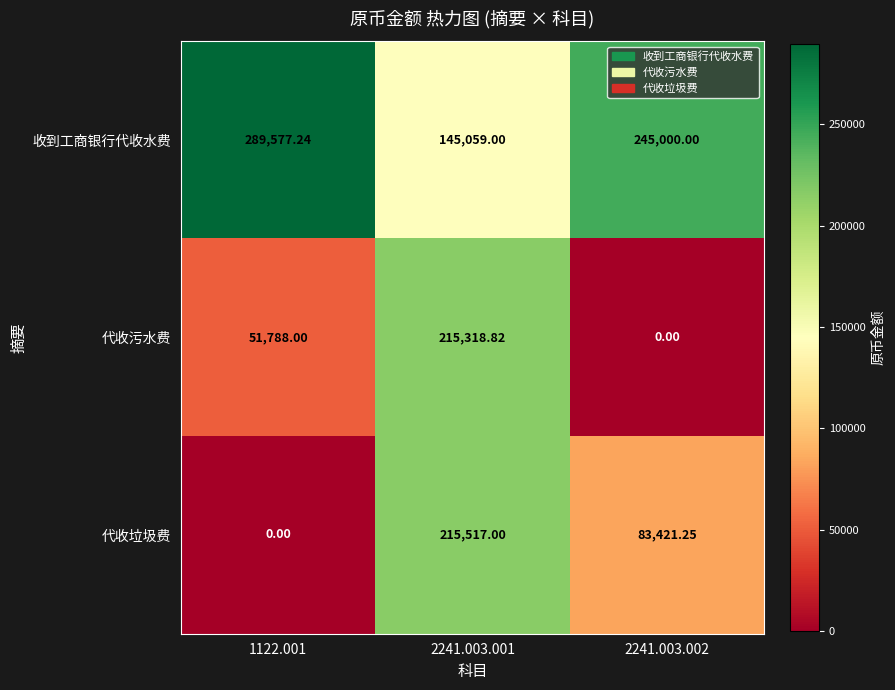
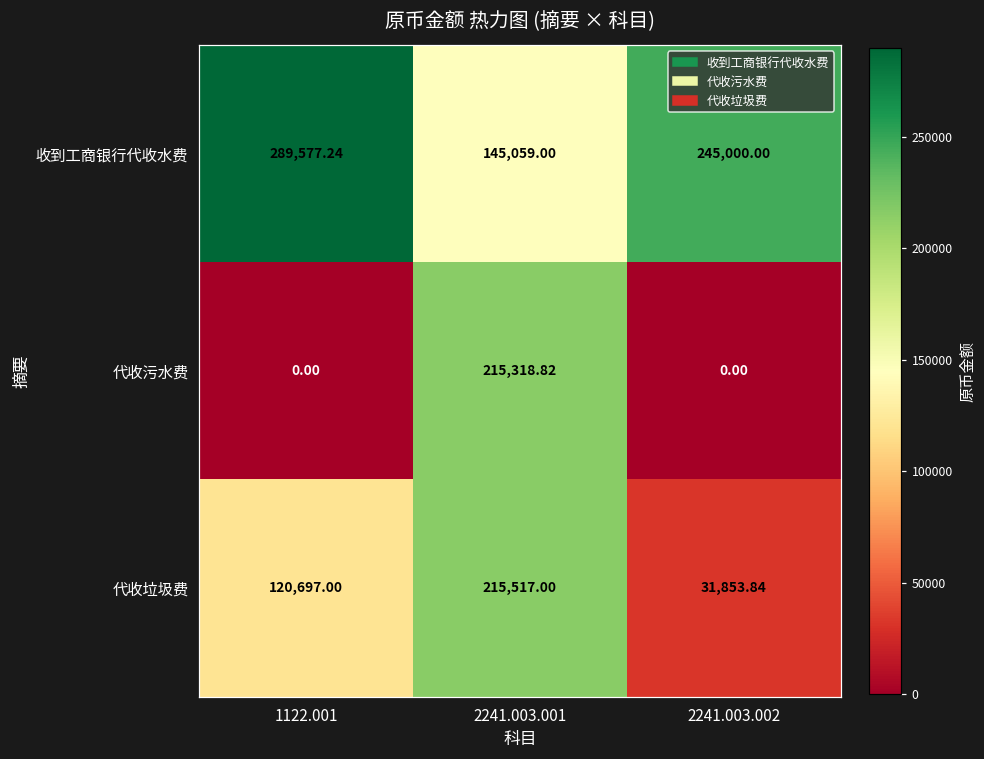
代收污水费, 1122.001: 51,788.00 -> 0.00
代收垃圾费, 1122.001: 0.00 -> 120,697.00
代收垃圾费, 2241.003.002: 83,421.25 -> 31,853.84
